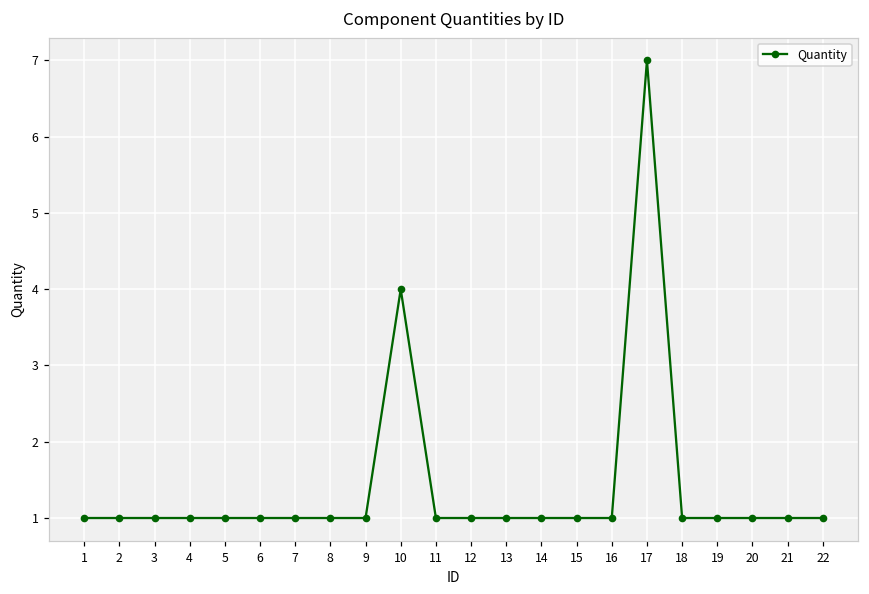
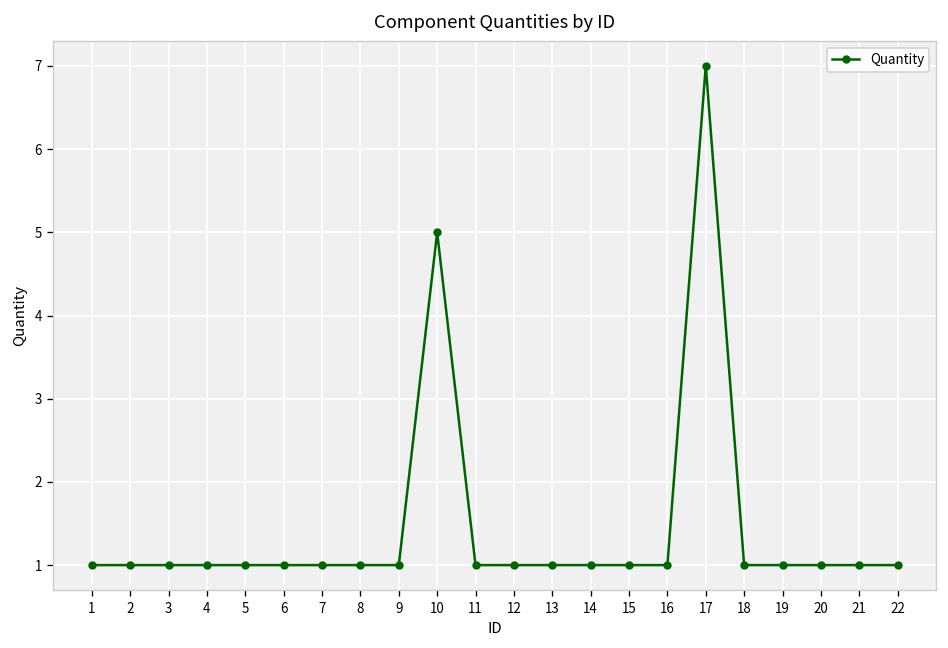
10: 4 -> 5
